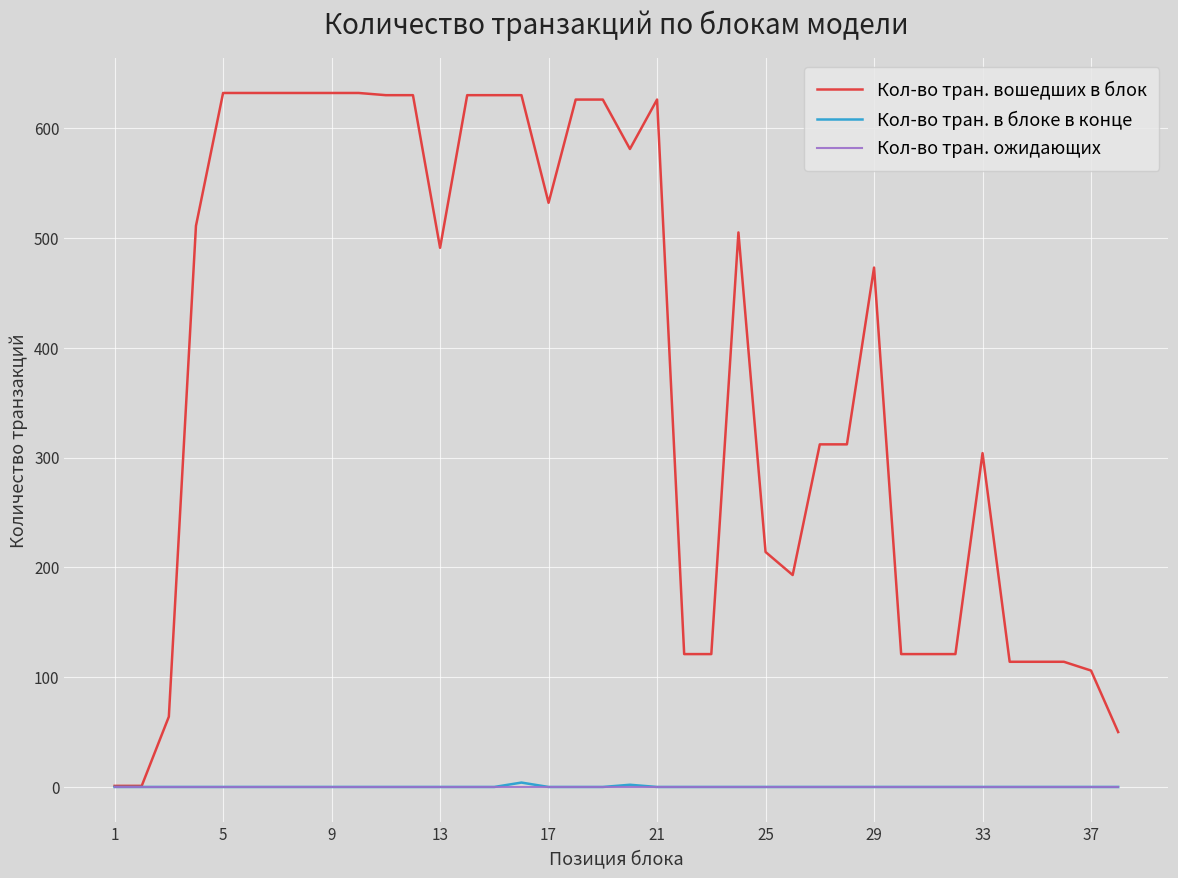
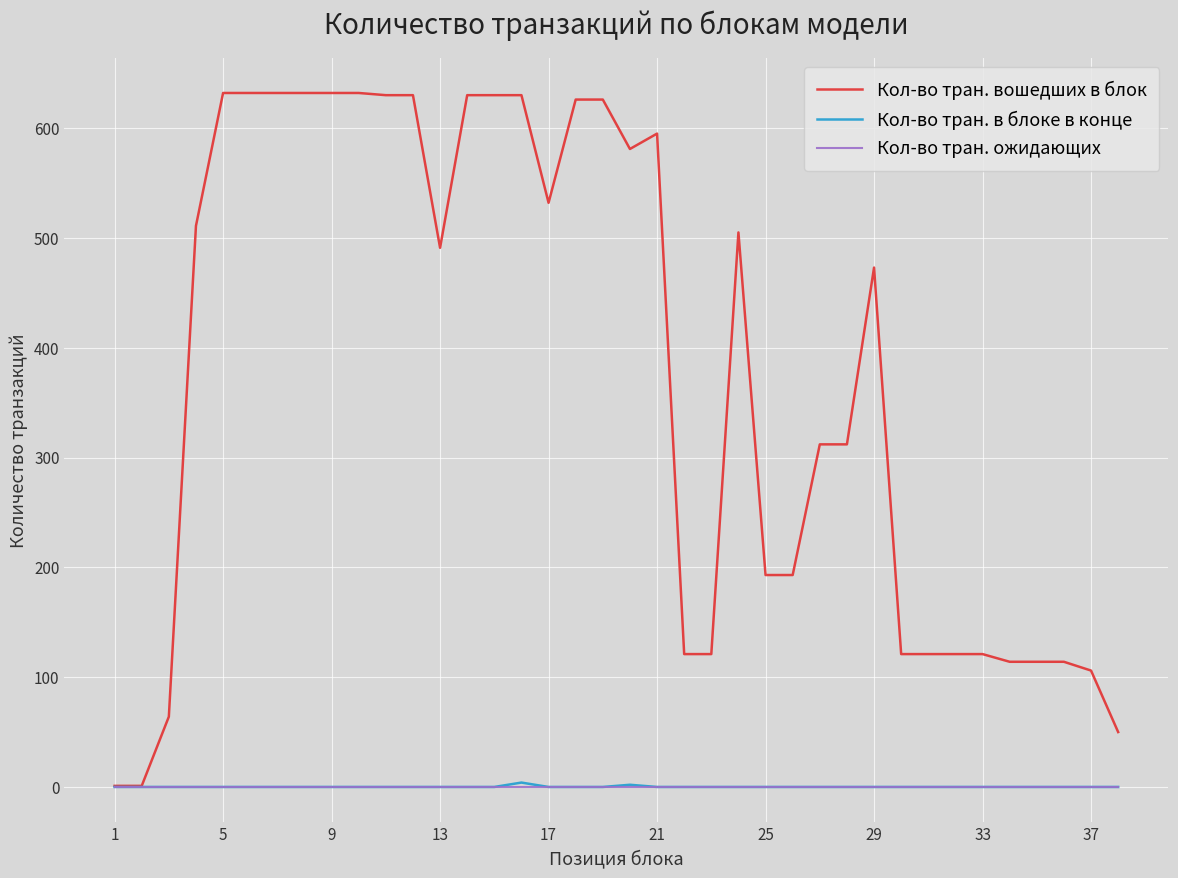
Кол-во тран. вошедших в блок, 21: 626 -> 595
Кол-во тран. вошедших в блок, 25: 214 -> 193
Кол-во тран. вошедших в блок, 33: 304 -> 121
